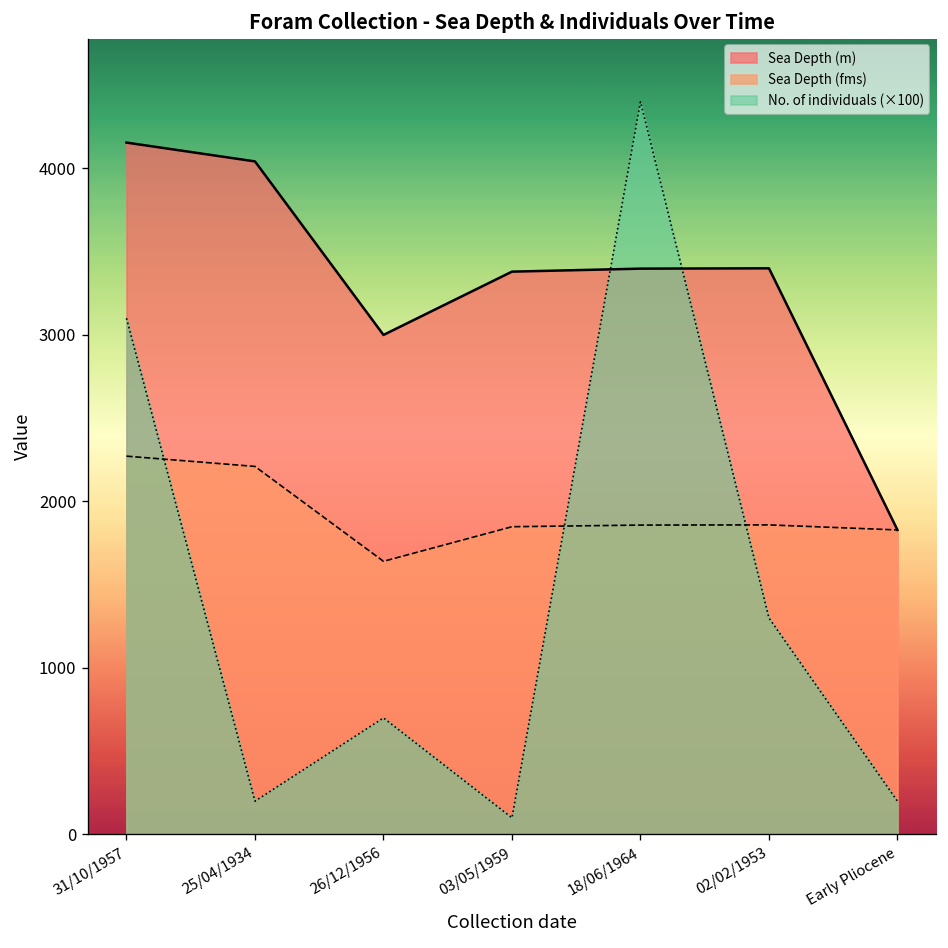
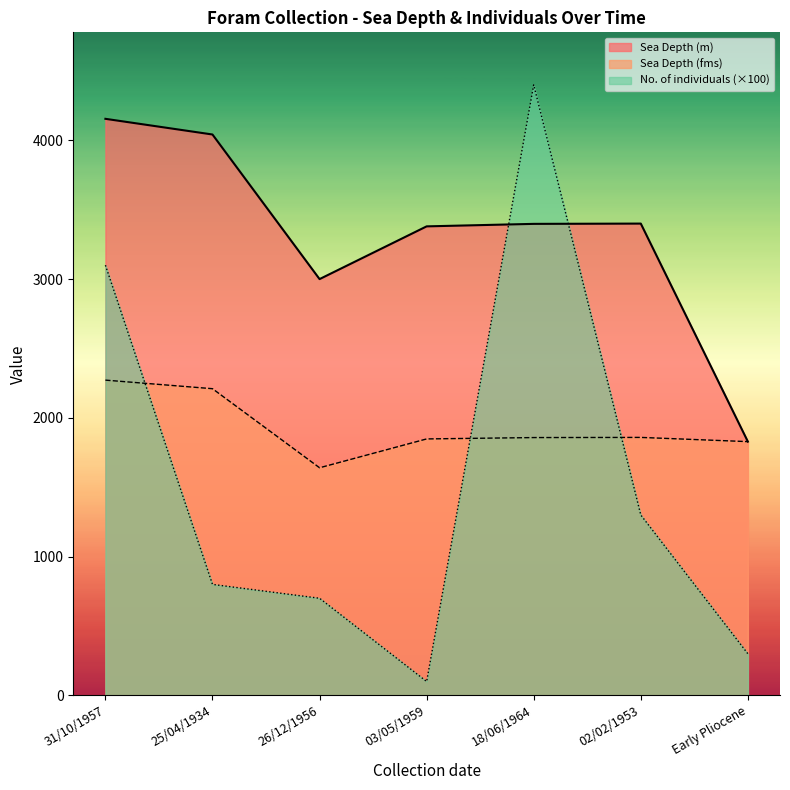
No. of individuals (×100), 25/04/1934: 200 -> 800
No. of individuals (×100), Early Pliocene: 200 -> 300
